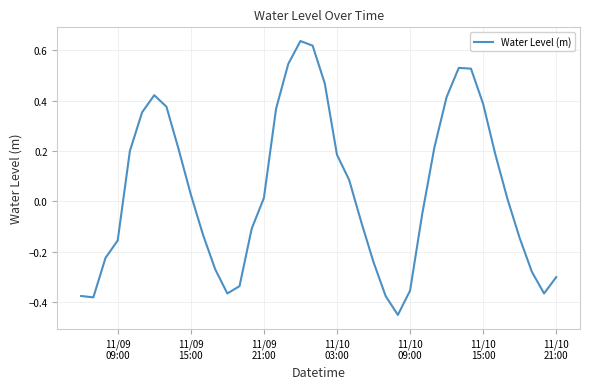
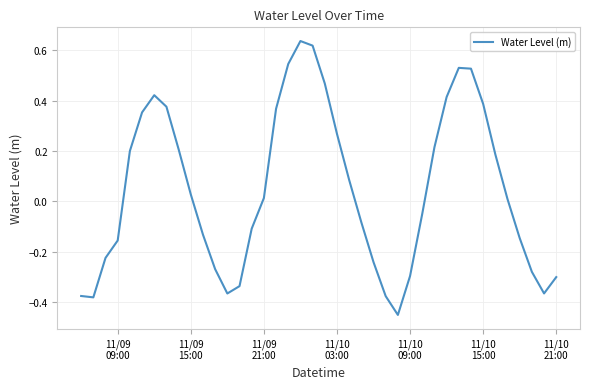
11/10 03:00: 0.19 -> 0.27
11/10 09:00: -0.35 -> -0.30
